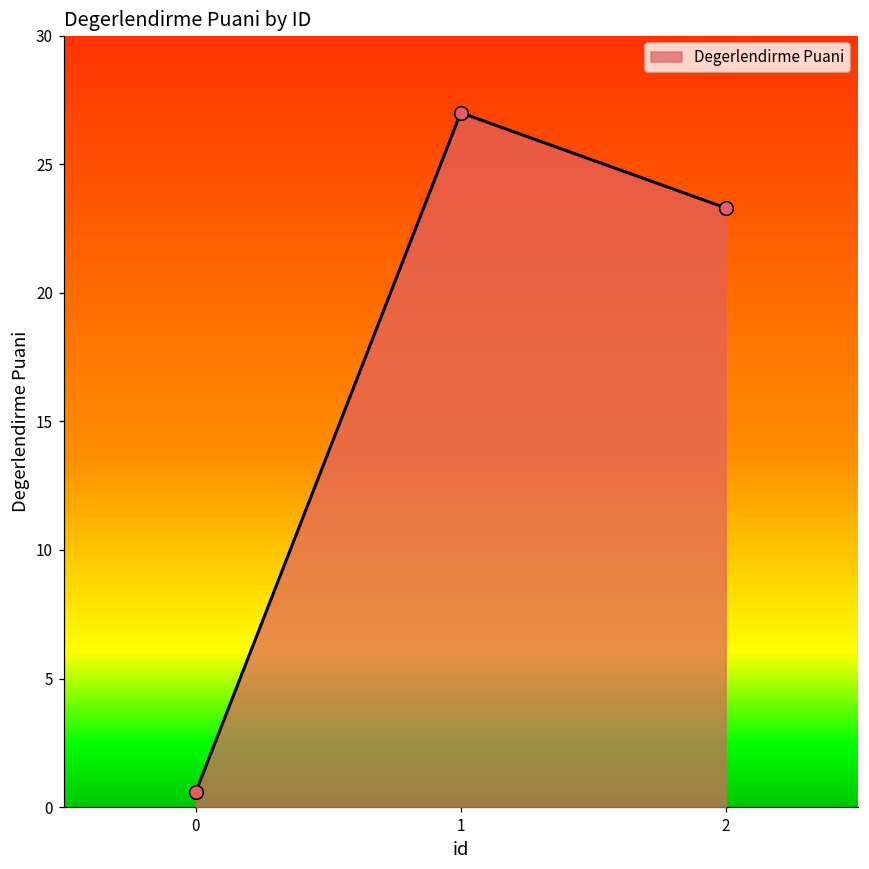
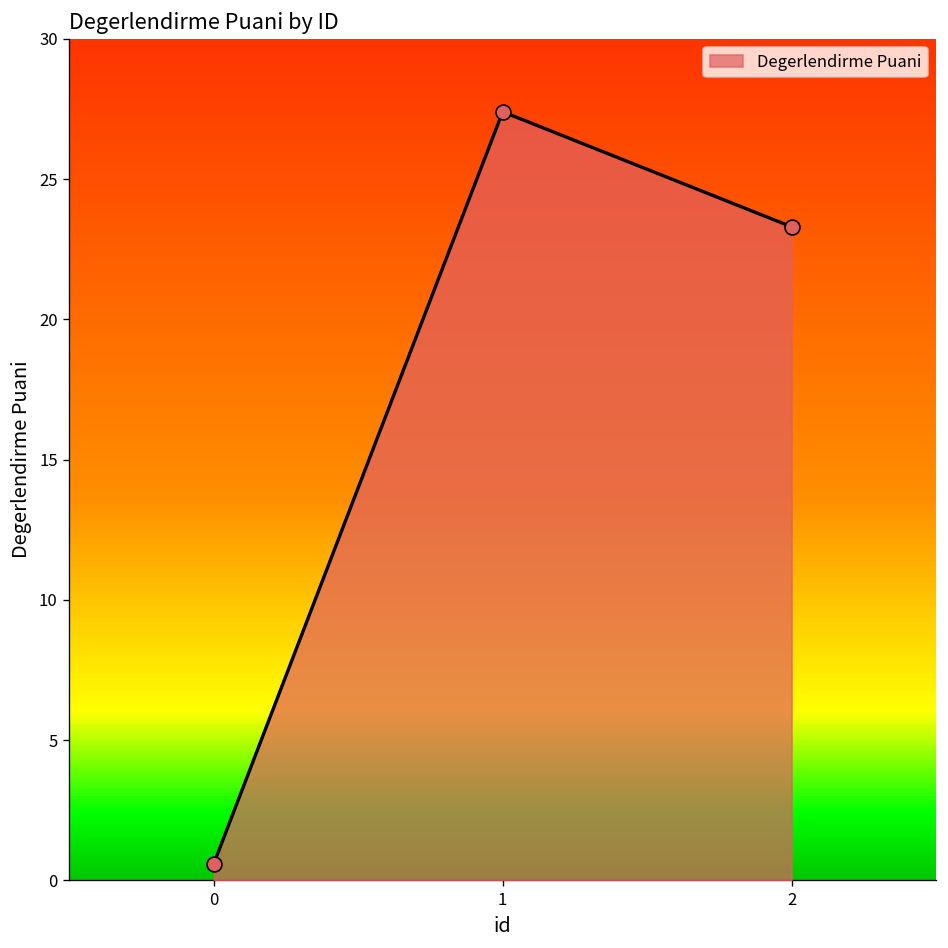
Degerlendirme Puani, 1: 27.0 -> 27.4
